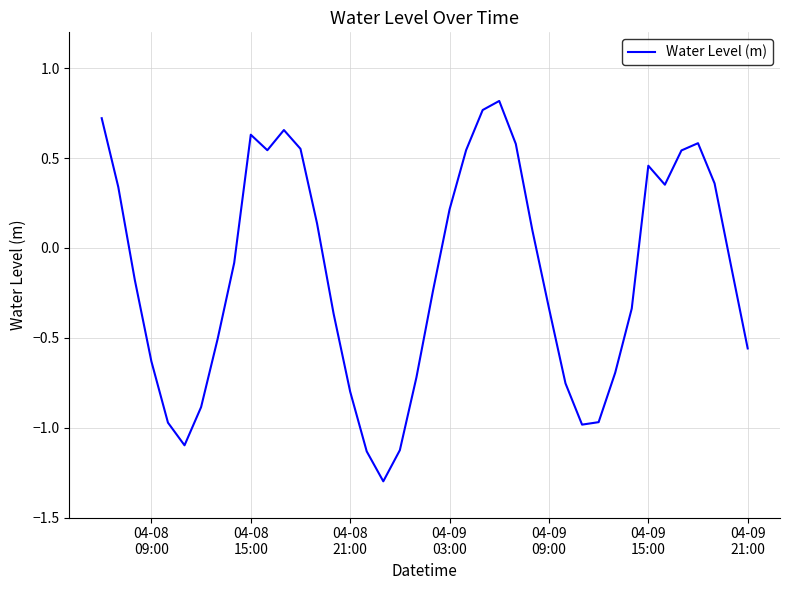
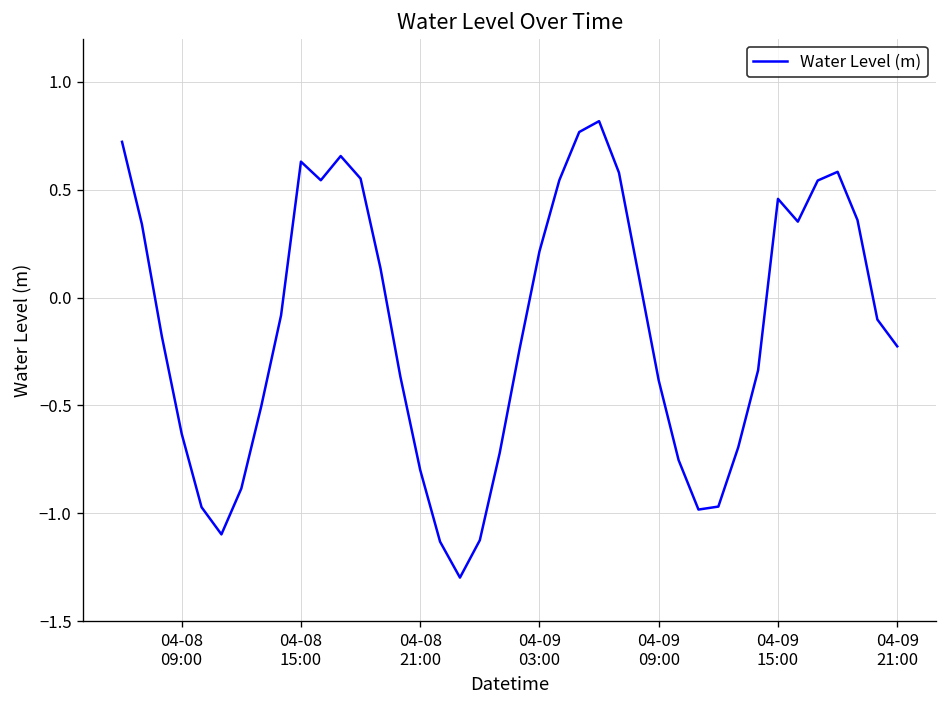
04-09 09:00: -0.33 -> -0.38
04-09 21:00: -0.56 -> -0.23
